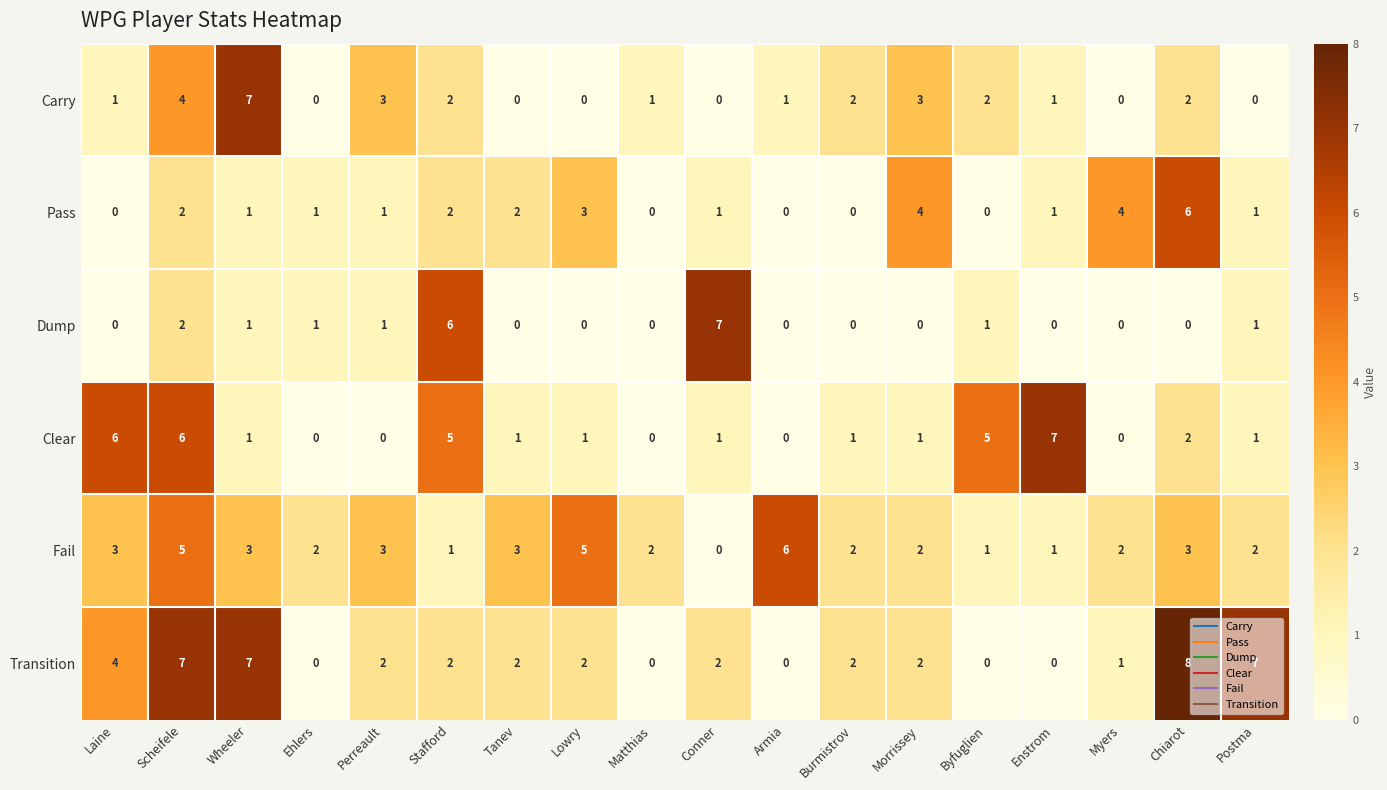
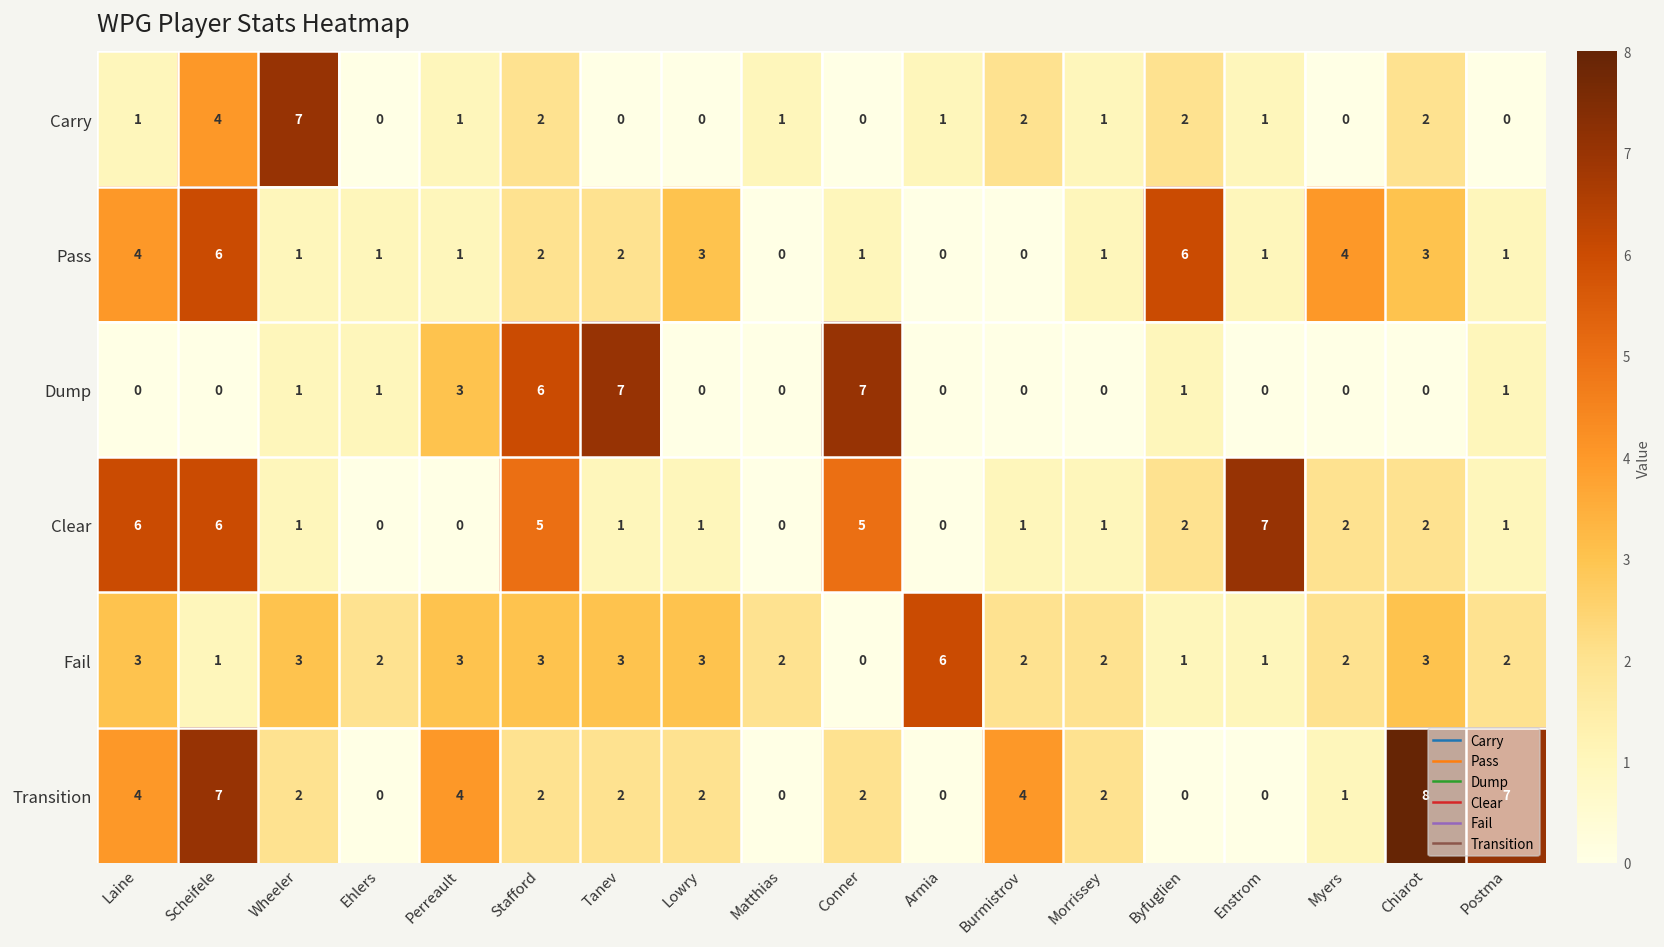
Carry, Perreault: 3 -> 1
Carry, Morrissey: 3 -> 1
Pass, Laine: 0 -> 4
Pass, Scheifele: 2 -> 6
Pass, Morrissey: 4 -> 1
Pass, Byfuglien: 0 -> 6
Pass, Chiarot: 6 -> 3
Dump, Scheifele: 2 -> 0
Dump, Perreault: 1 -> 3
Dump, Tanev: 0 -> 7
Clear, Conner: 1 -> 5
Clear, Byfuglien: 5 -> 2
Clear, Myers: 0 -> 2
Fail, Scheifele: 5 -> 1
Fail, Stafford: 1 -> 3
Fail, Lowry: 5 -> 3
Transition, Wheeler: 7 -> 2
Transition, Perreault: 2 -> 4
Transition, Burmistrov: 2 -> 4
